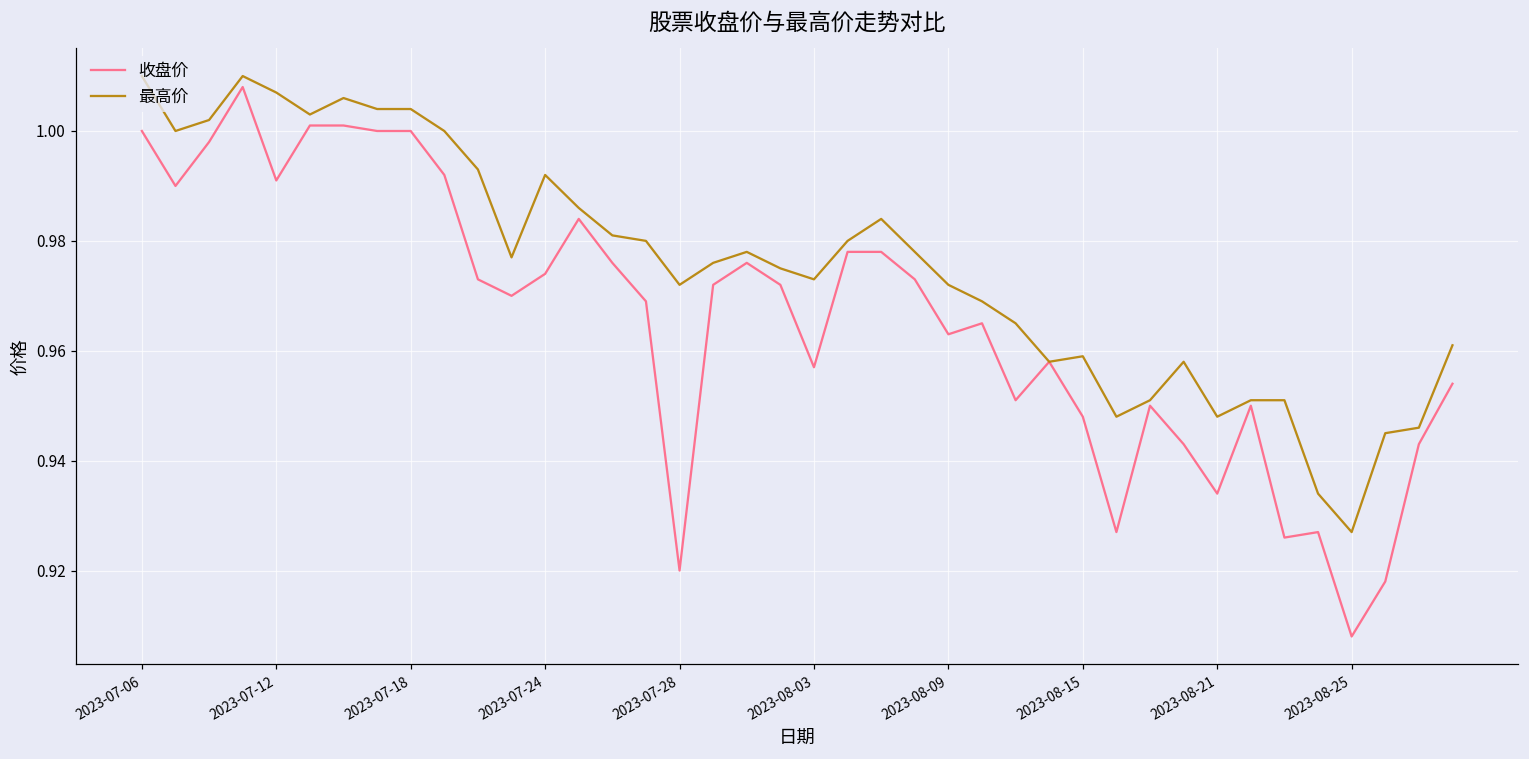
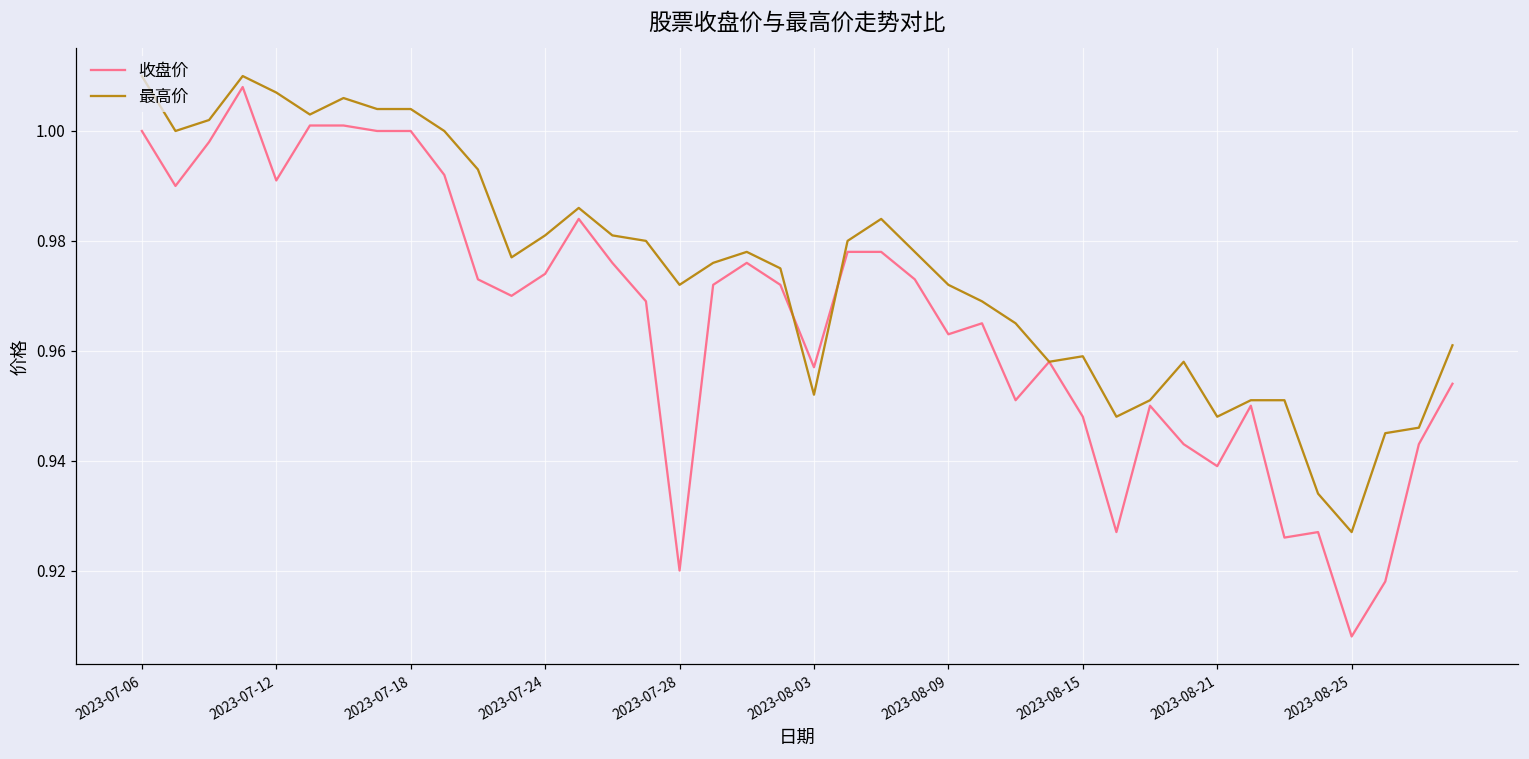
最高价, 2023-07-24: 0.992 -> 0.981
最高价, 2023-08-03: 0.973 -> 0.952
收盘价, 2023-08-21: 0.934 -> 0.939
